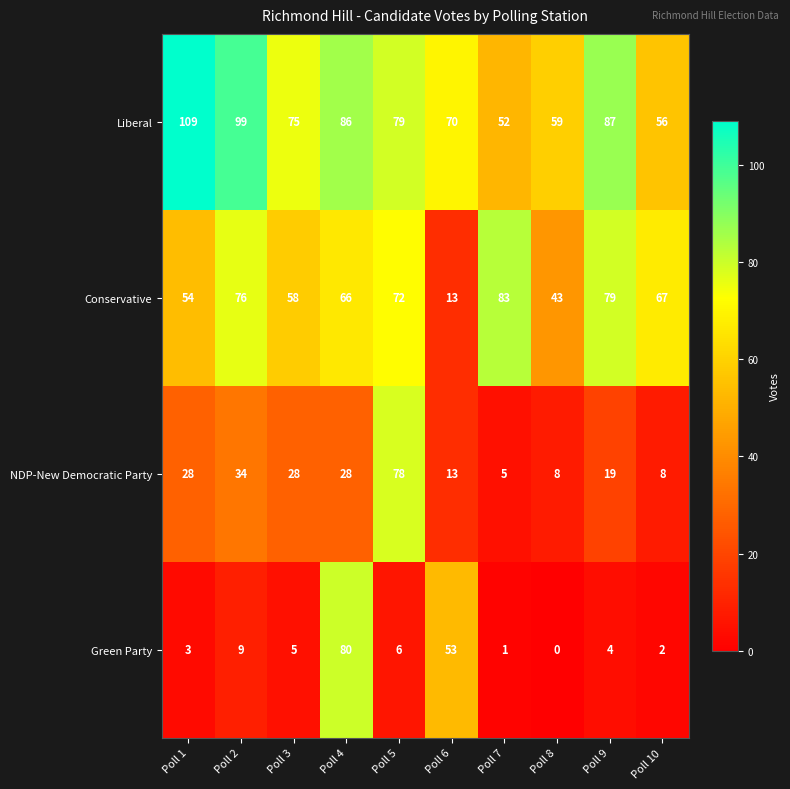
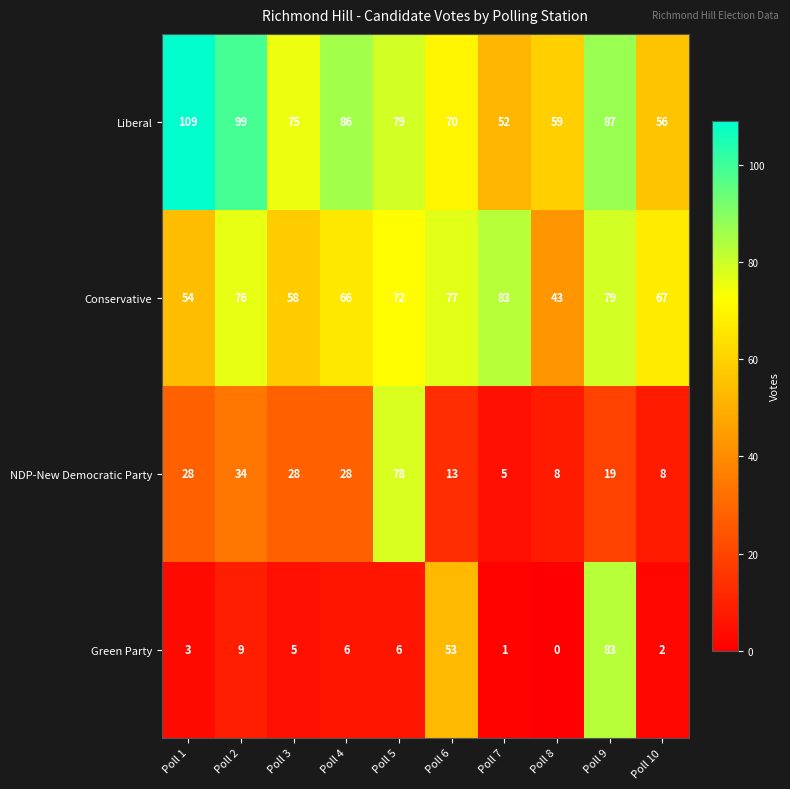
Conservative, Poll 6: 13 -> 77
Green Party, Poll 4: 80 -> 6
Green Party, Poll 9: 4 -> 83
